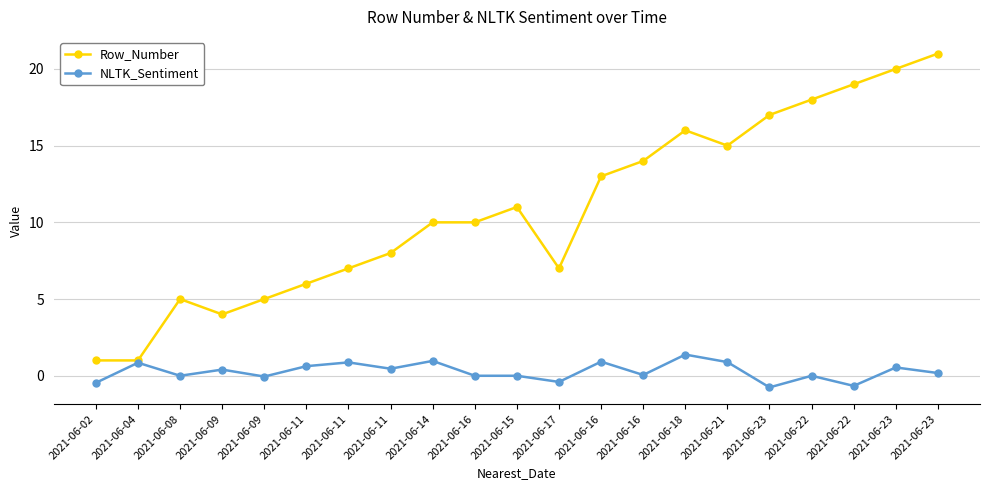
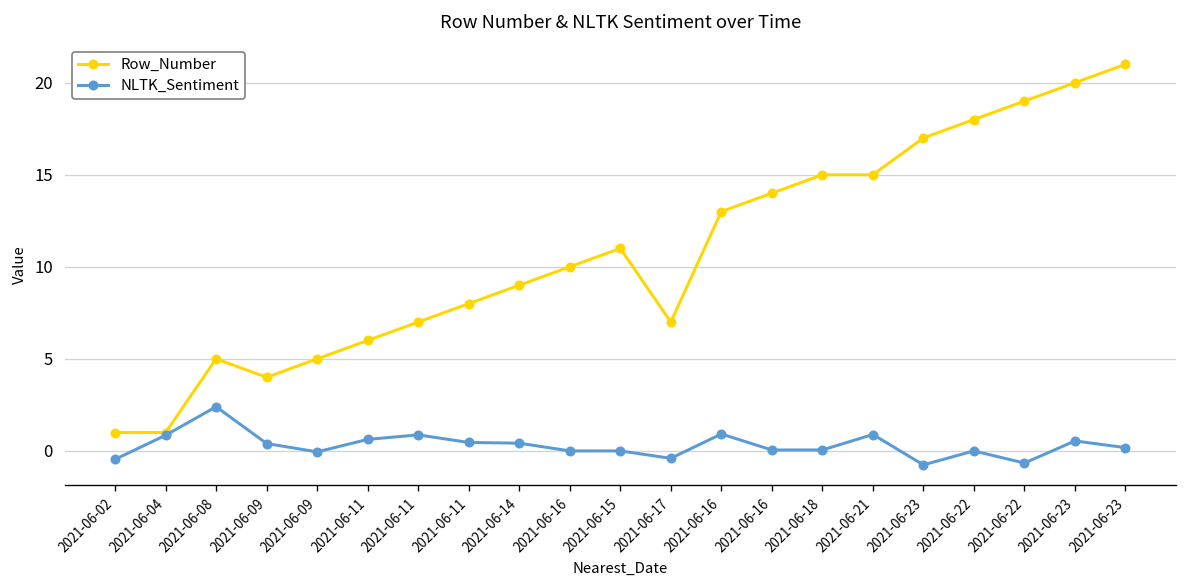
NLTK_Sentiment, 2021-06-08: 0.0 -> 2.4
Row_Number, 2021-06-14: 10 -> 9
NLTK_Sentiment, 2021-06-14: 1.0 -> 0.4
Row_Number, 2021-06-18: 16 -> 15
NLTK_Sentiment, 2021-06-18: 1.4 -> 0.1
